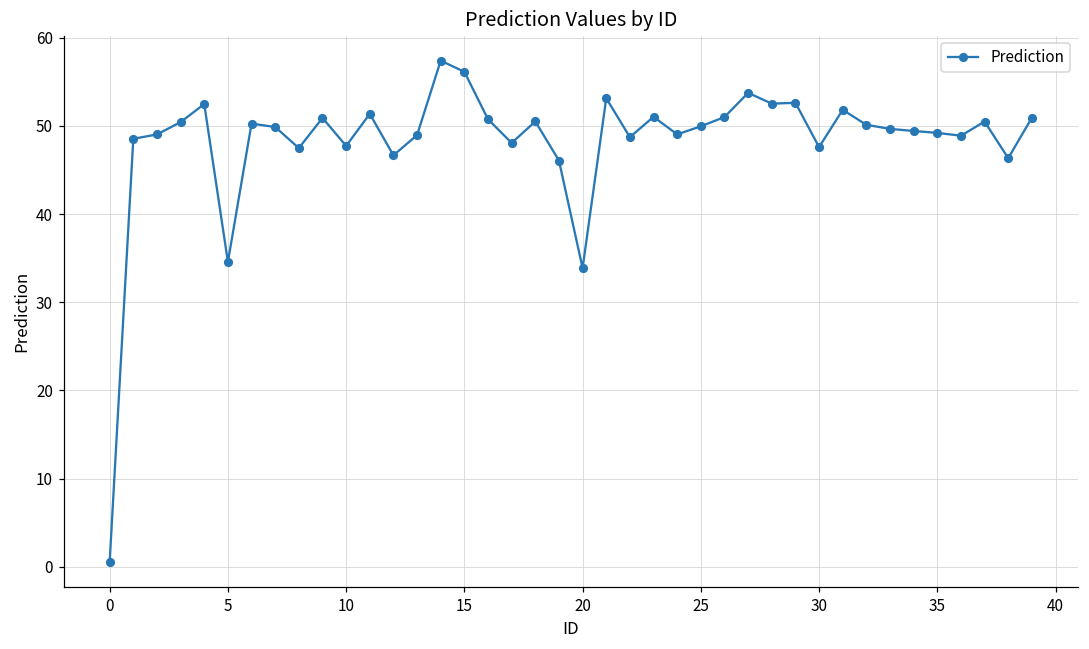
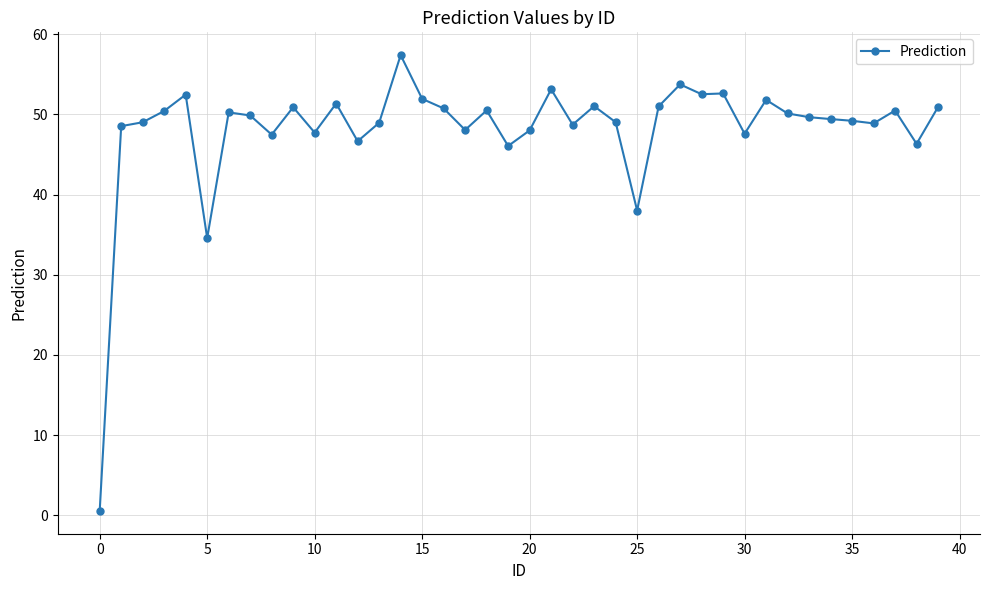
15: 56 -> 52
20: 34 -> 48
25: 50 -> 38
